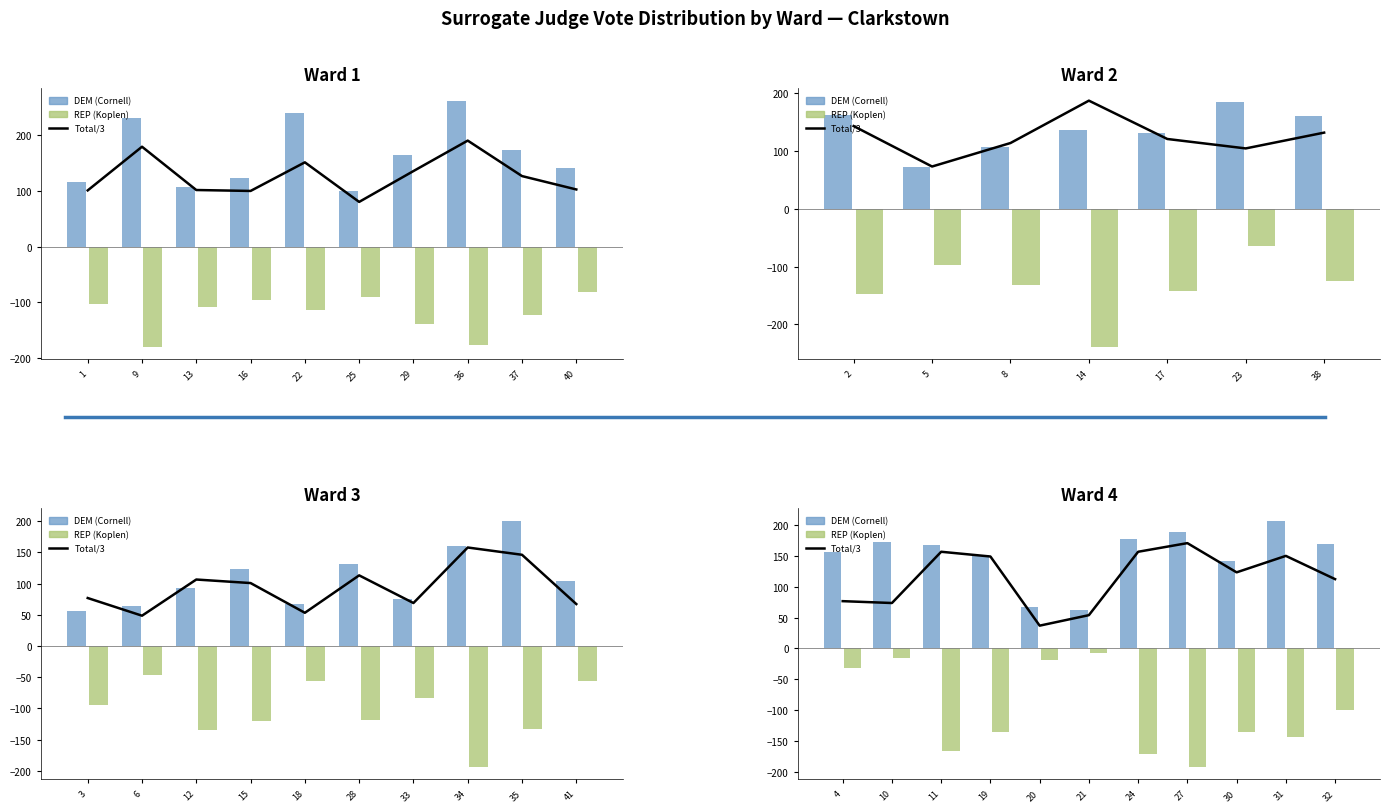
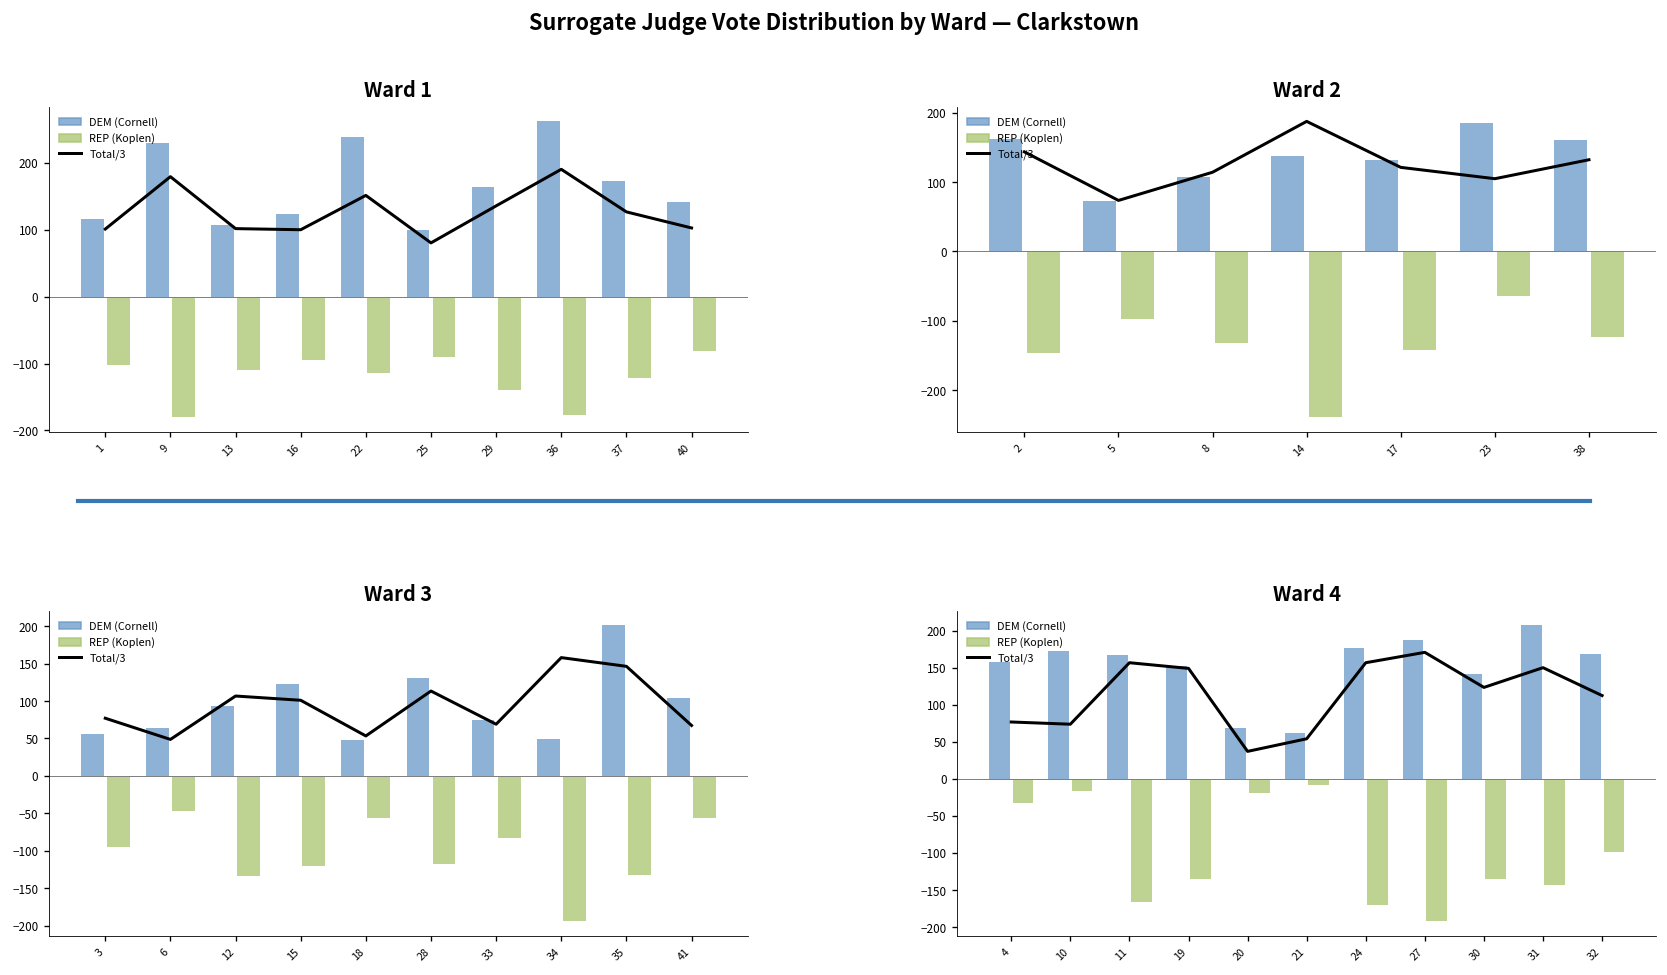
Ward 3, DEM (Cornell), 18: 70 -> 50
Ward 3, DEM (Cornell), 34: 160 -> 50
